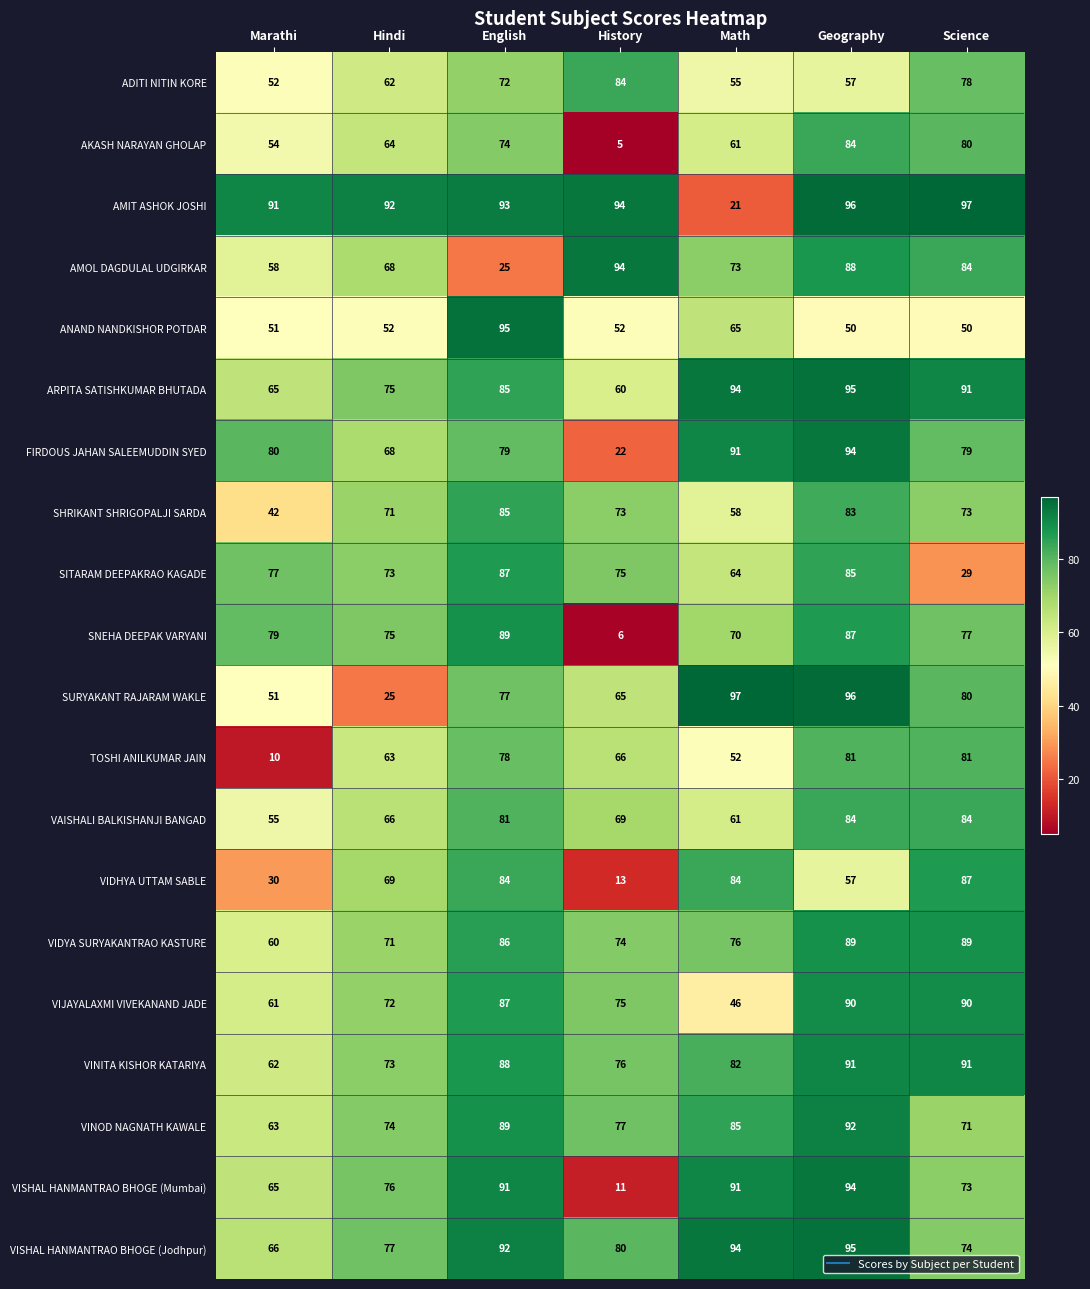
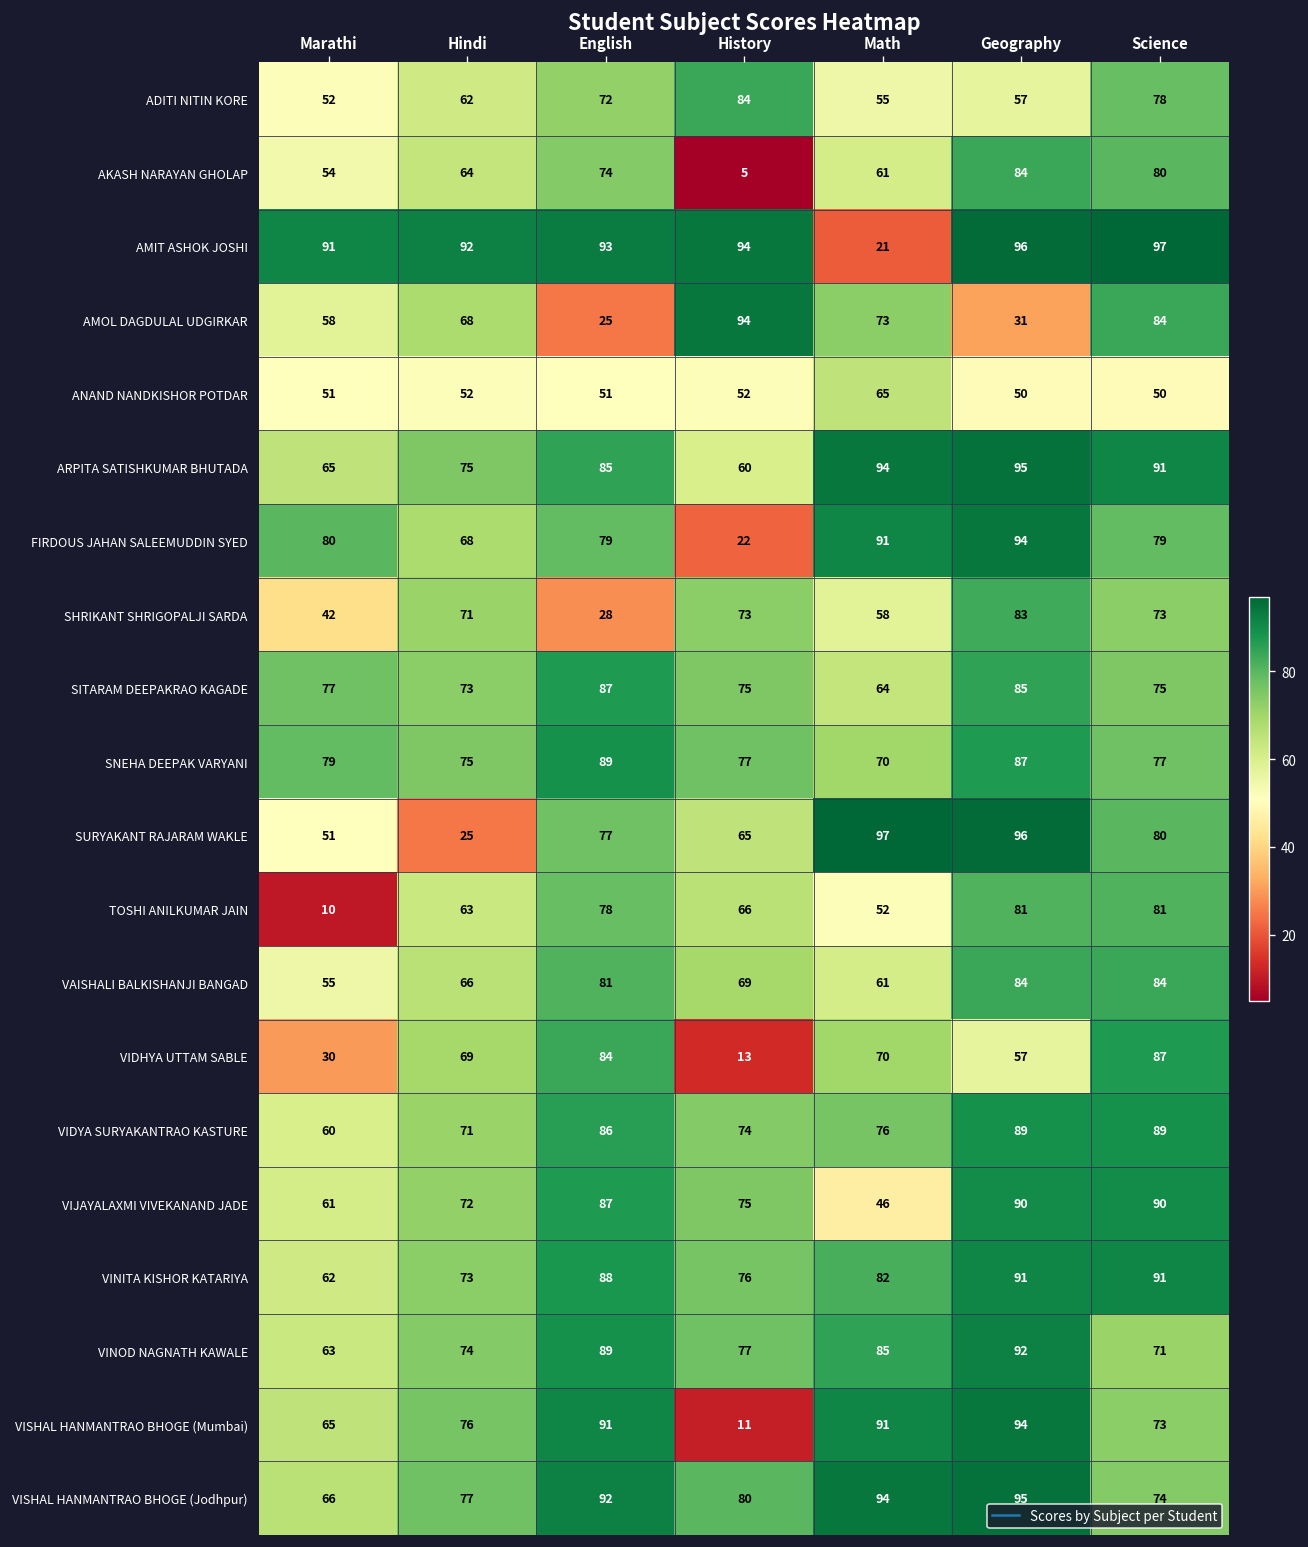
AMOL DAGDULAL UDGIRKAR, Geography: 88 -> 31
ANAND NANDKISHOR POTDAR, English: 95 -> 51
SHRIKANT SHRIGOPALJI SARDA, English: 85 -> 28
SITARAM DEEPAKRAO KAGADE, Science: 29 -> 75
SNEHA DEEPAK VARYANI, History: 6 -> 77
VIDHYA UTTAM SABLE, Math: 84 -> 70
